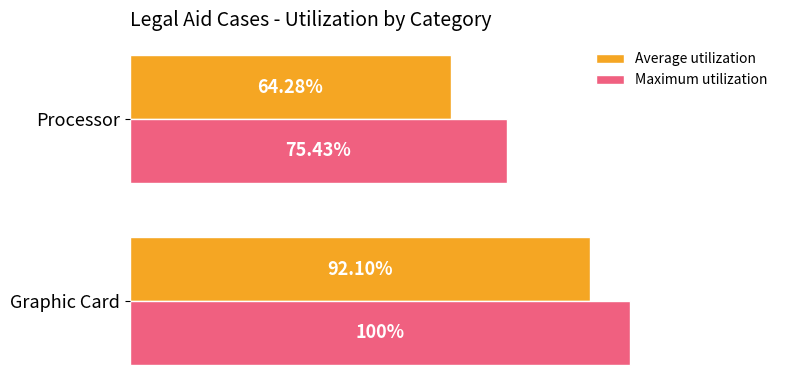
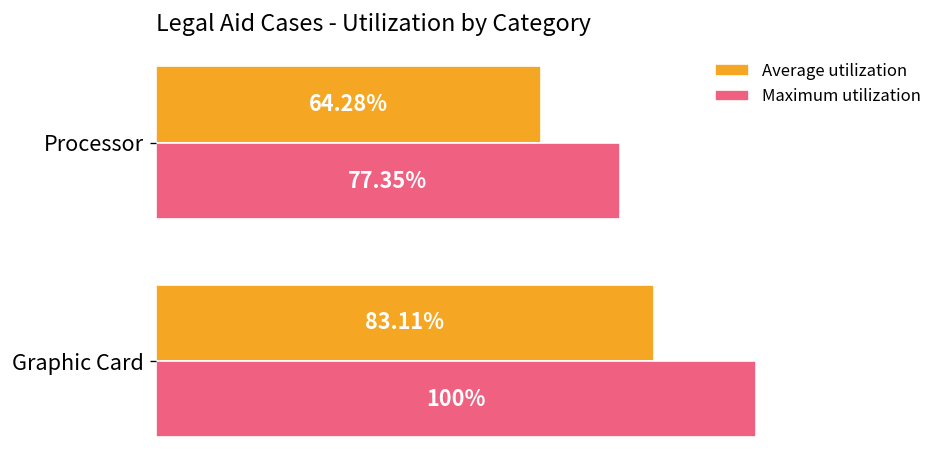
Maximum utilization, Processor: 75.43% -> 77.35%
Average utilization, Graphic Card: 92.10% -> 83.11%
